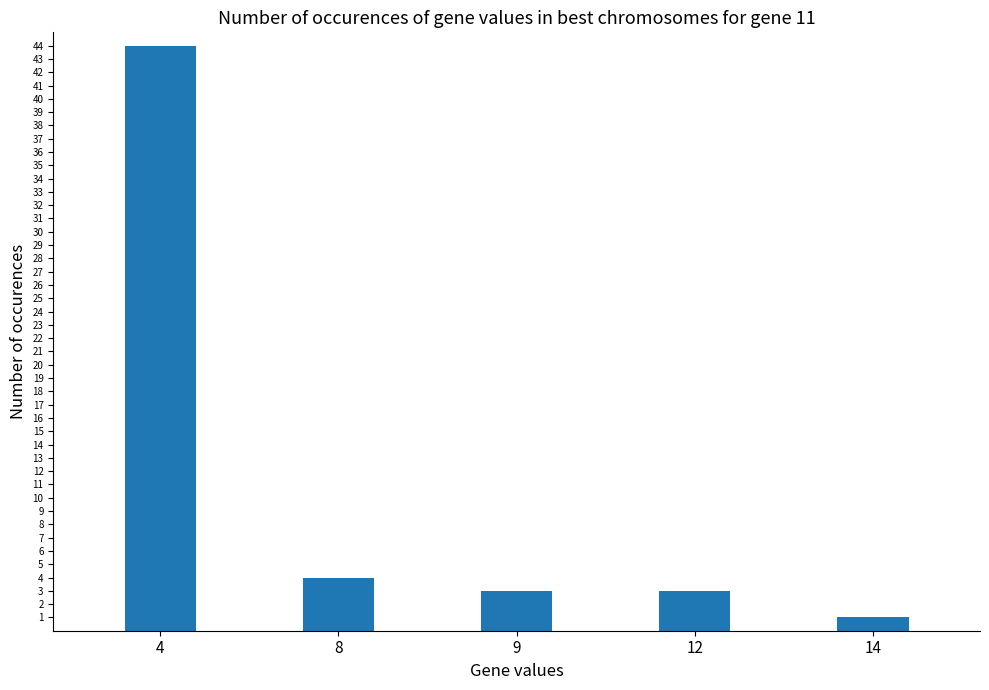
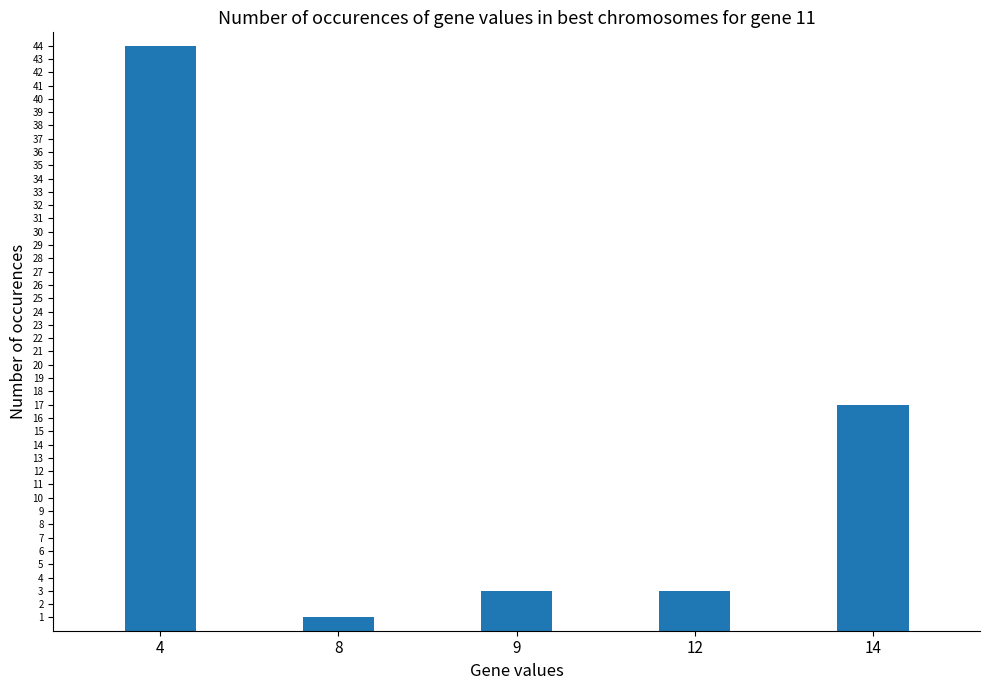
8: 4 -> 1
14: 1 -> 17
